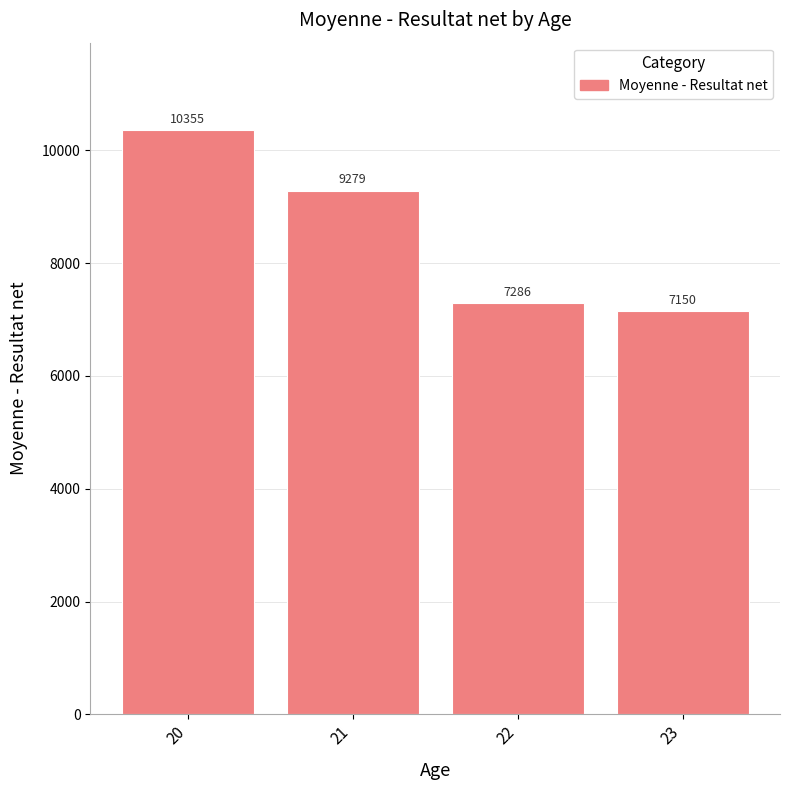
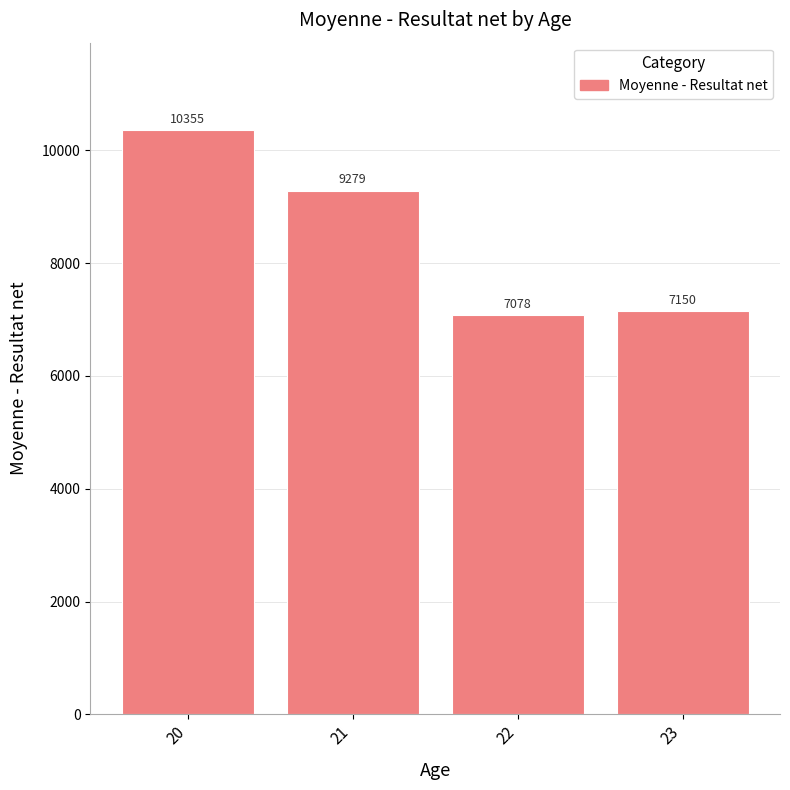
22: 7286 -> 7078
